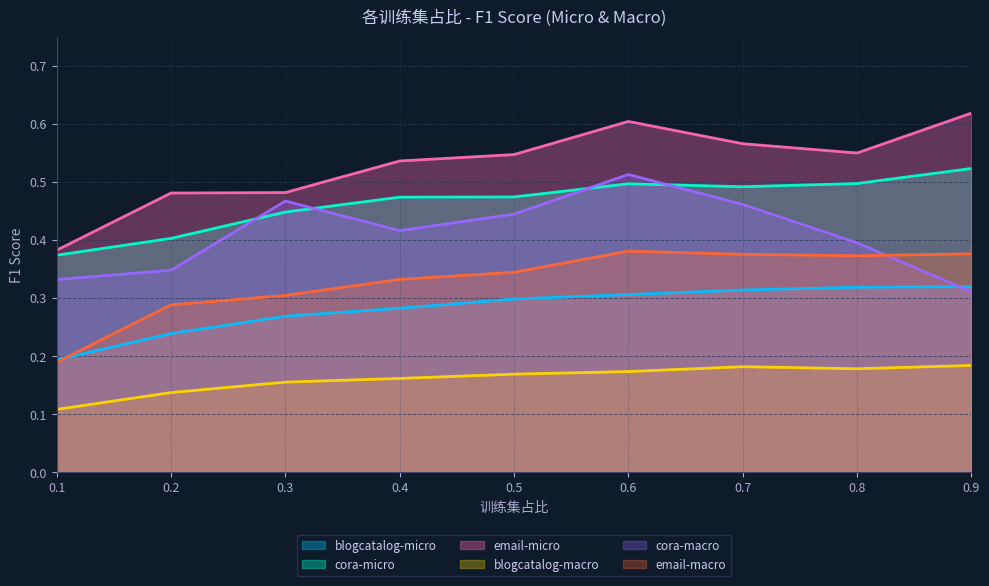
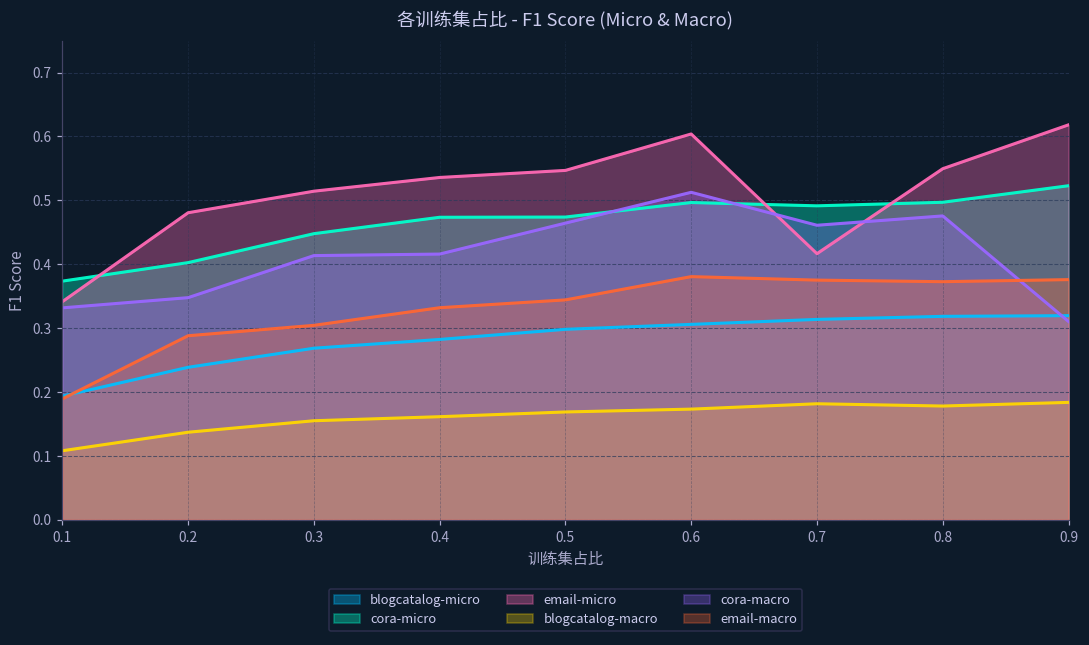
email-micro, 0.1: 0.38 -> 0.34
email-micro, 0.3: 0.48 -> 0.51
cora-macro, 0.3: 0.47 -> 0.41
cora-macro, 0.5: 0.44 -> 0.46
email-micro, 0.7: 0.57 -> 0.42
cora-macro, 0.8: 0.39 -> 0.48
